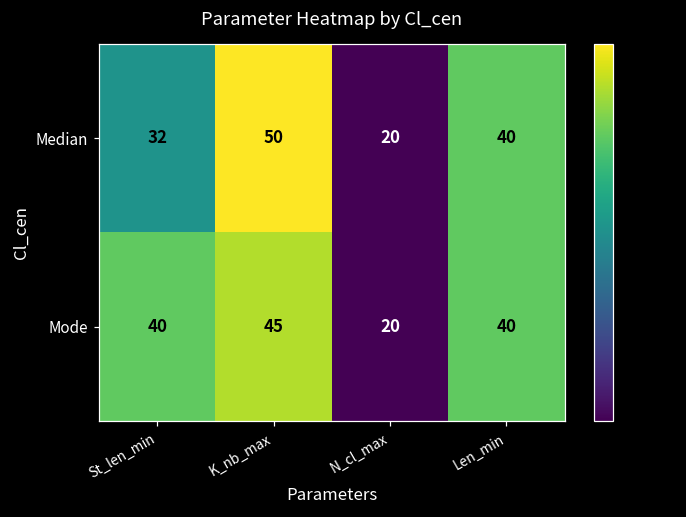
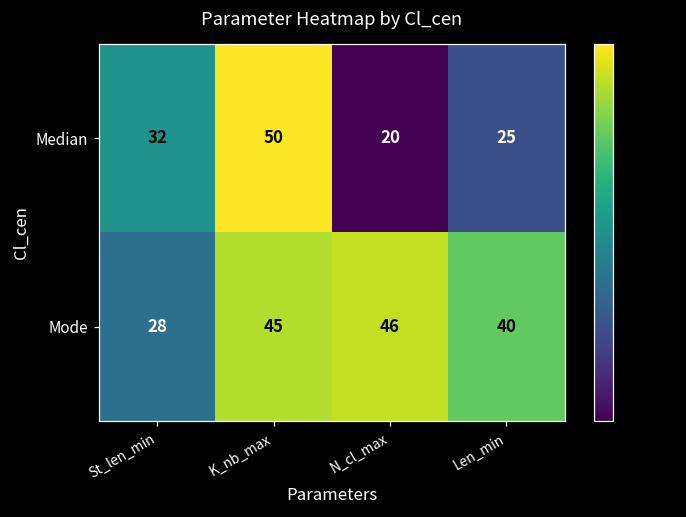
Median, Len_min: 40 -> 25
Mode, St_len_min: 40 -> 28
Mode, N_cl_max: 20 -> 46
